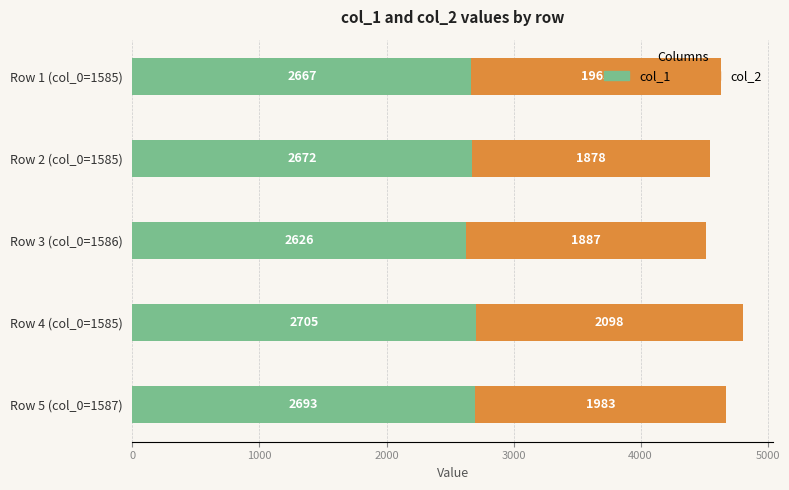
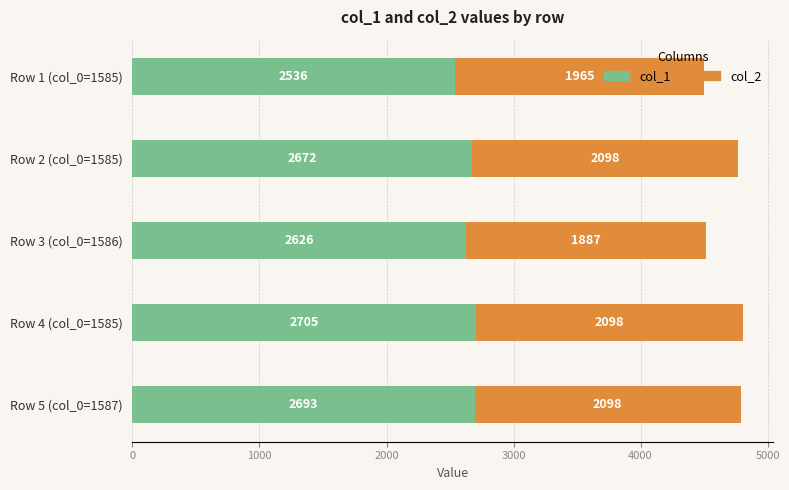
col_1, Row 1 (col_0=1585): 2667 -> 2536
col_2, Row 2 (col_0=1585): 1878 -> 2098
col_2, Row 5 (col_0=1587): 1983 -> 2098
